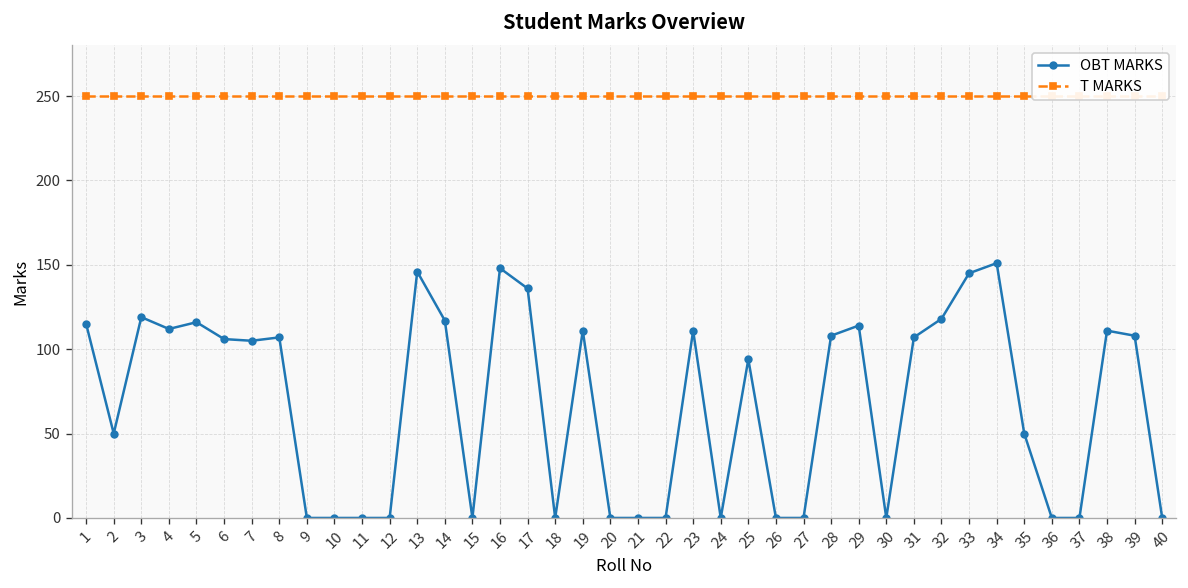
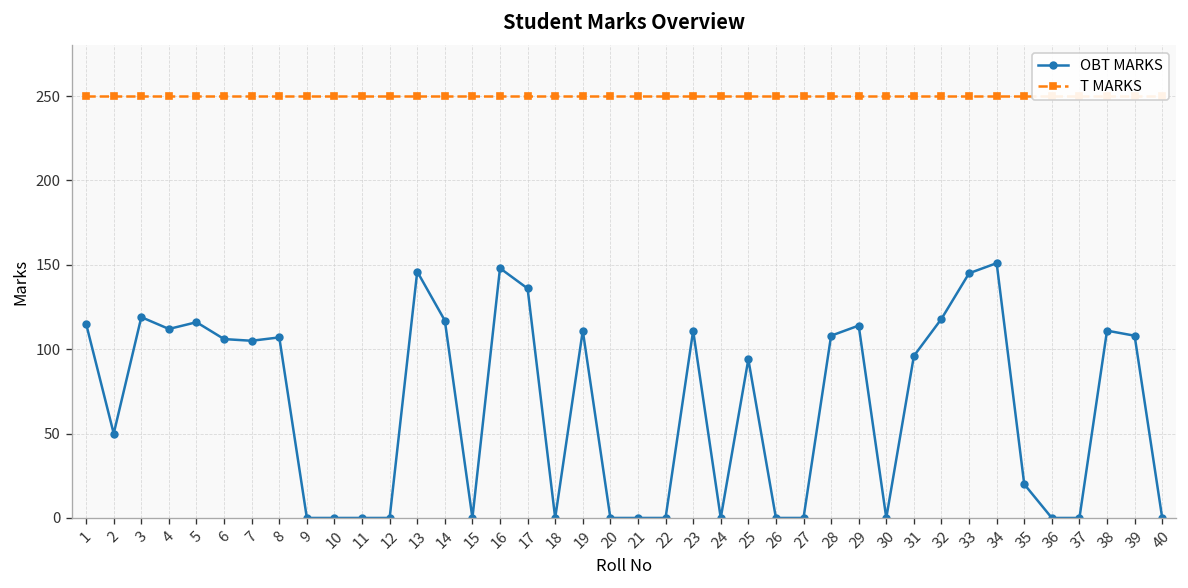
OBT MARKS, 31: 107 -> 96
OBT MARKS, 35: 50 -> 20
